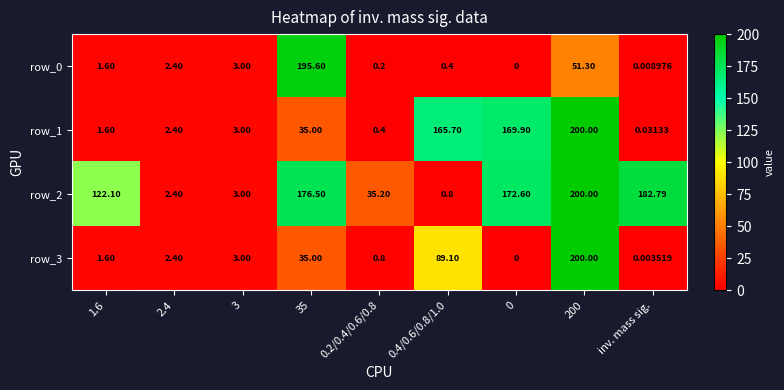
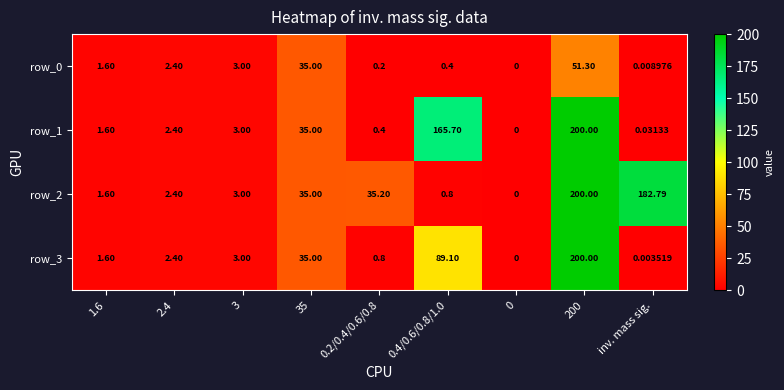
row_0, 35: 195.60 -> 35.00
row_1, 0: 169.90 -> 0
row_2, 1.6: 122.10 -> 1.60
row_2, 35: 176.50 -> 35.00
row_2, 0: 172.60 -> 0
